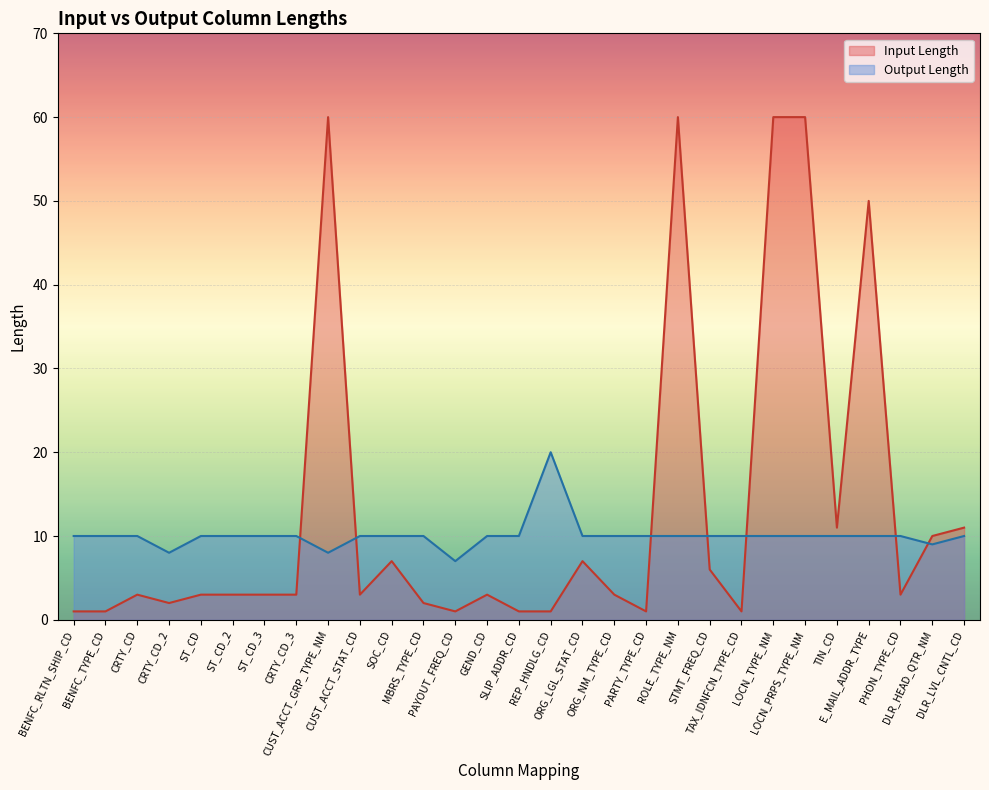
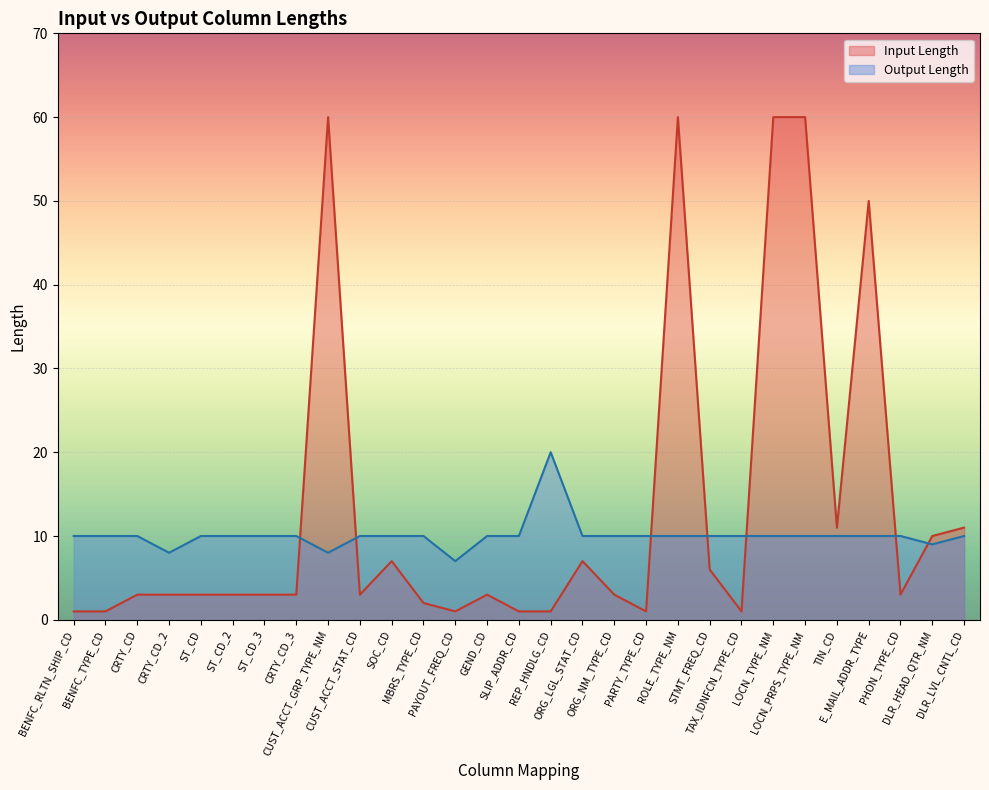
Input Length, CRTY_CD_2: 2 -> 3
